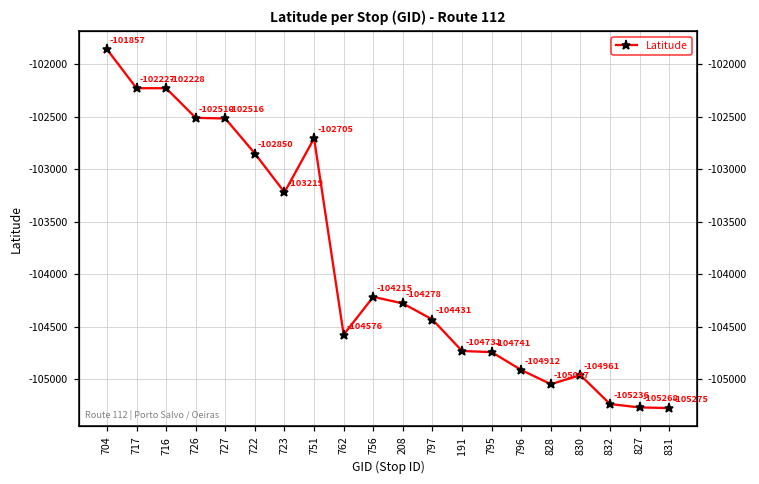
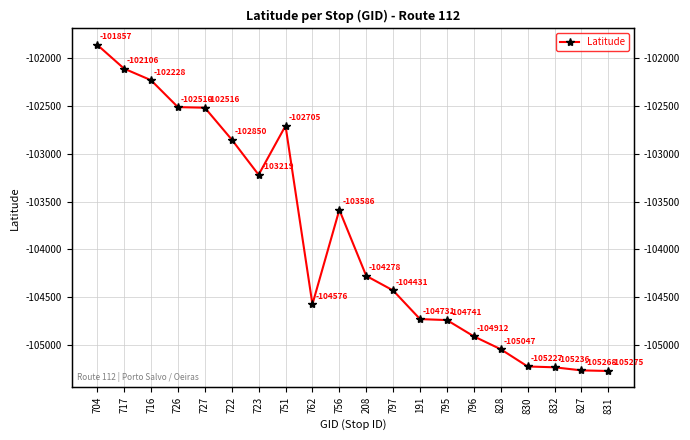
717: -102227 -> -102106
756: -104215 -> -103586
830: -104961 -> -105227
